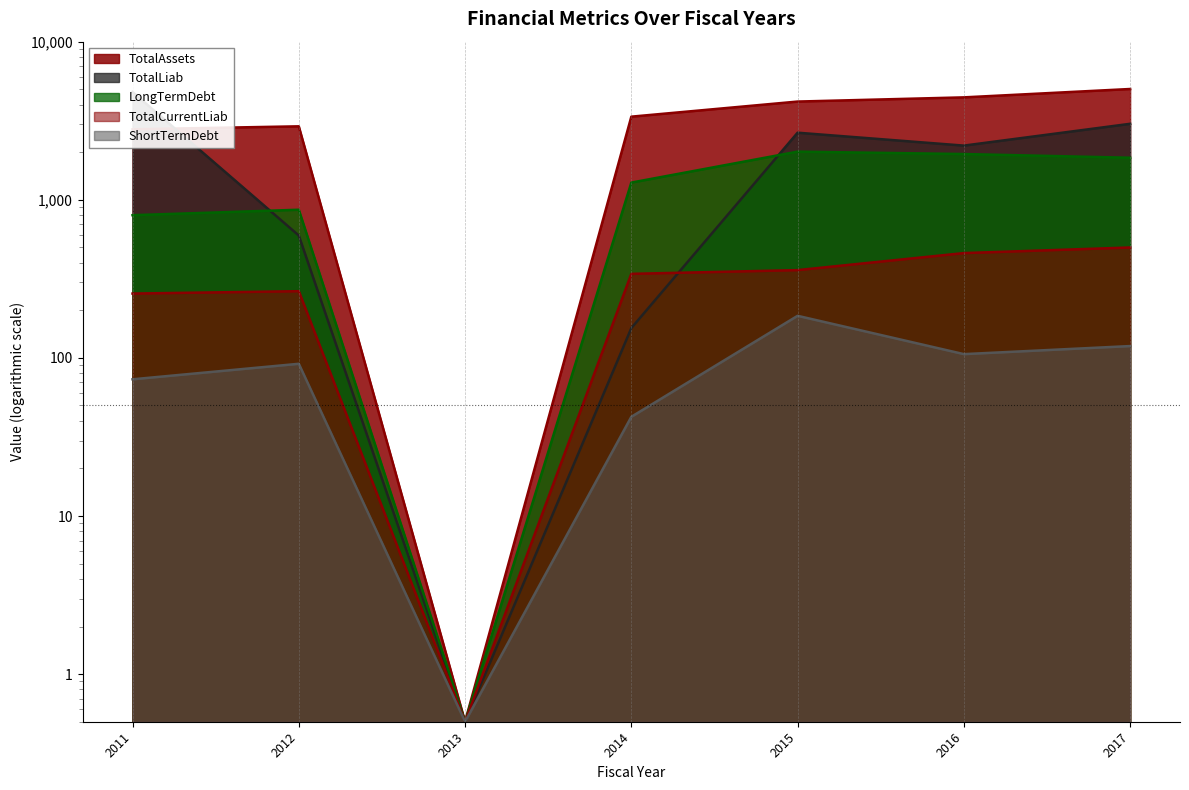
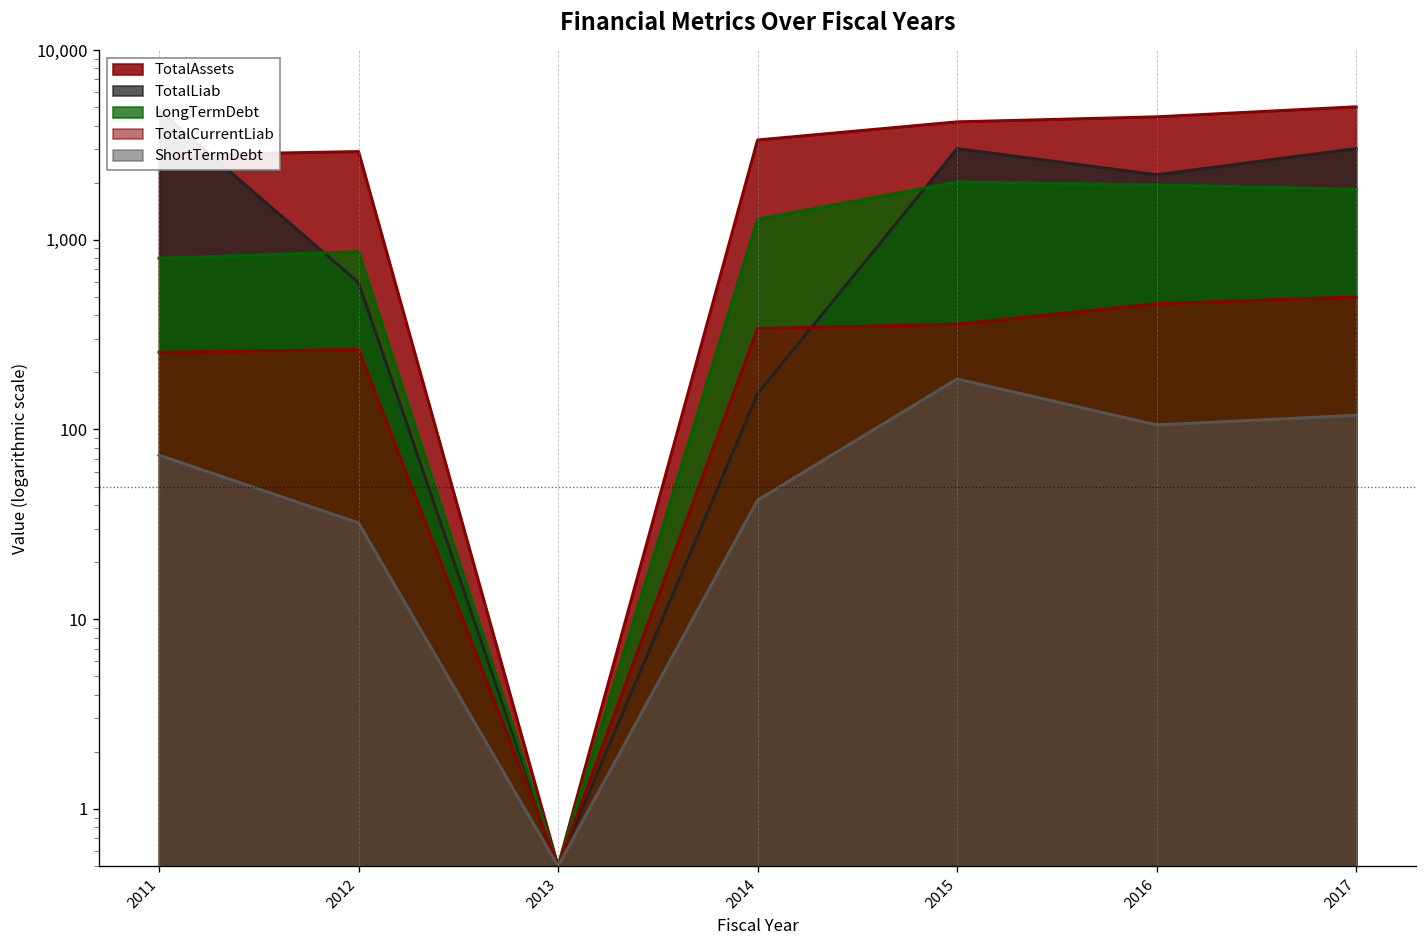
ShortTermDebt, 2012: 90 -> 32
TotalLiab, 2015: 2,700 -> 3,000
